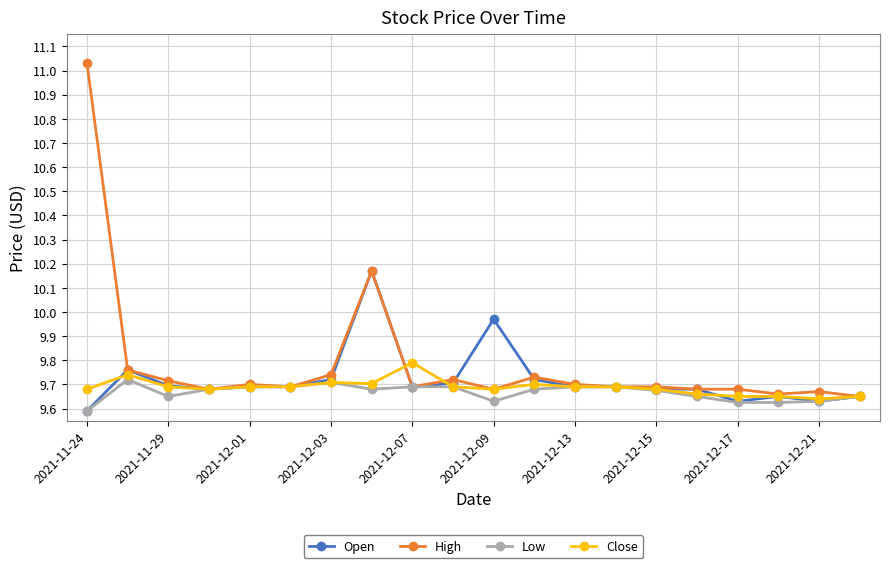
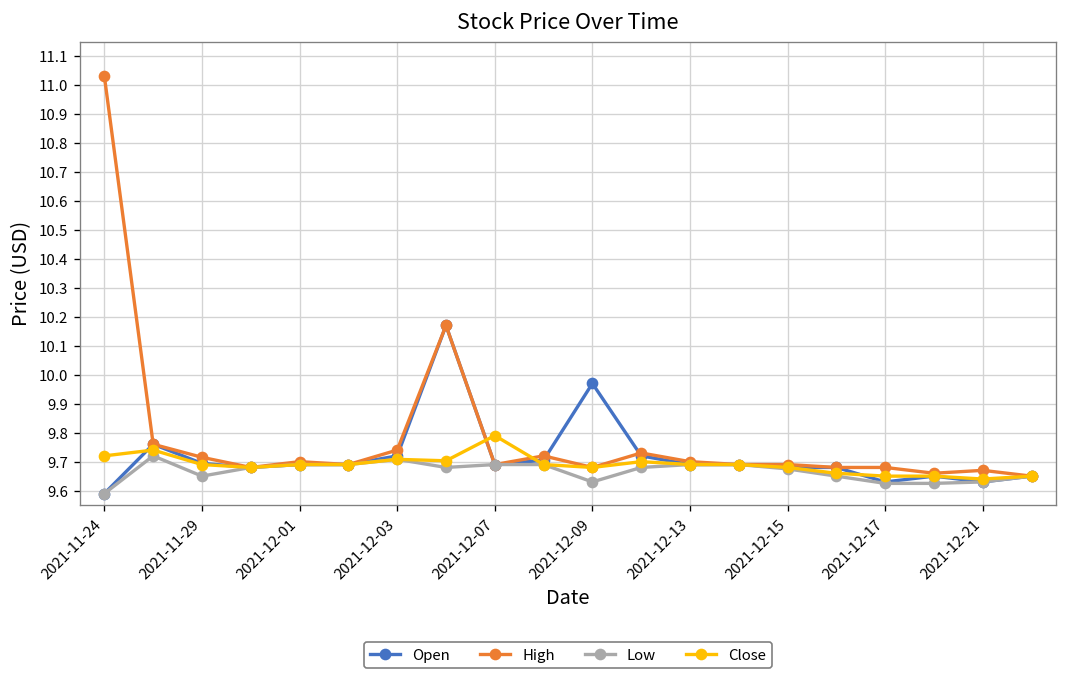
Close, 2021-11-24: 9.68 -> 9.72
